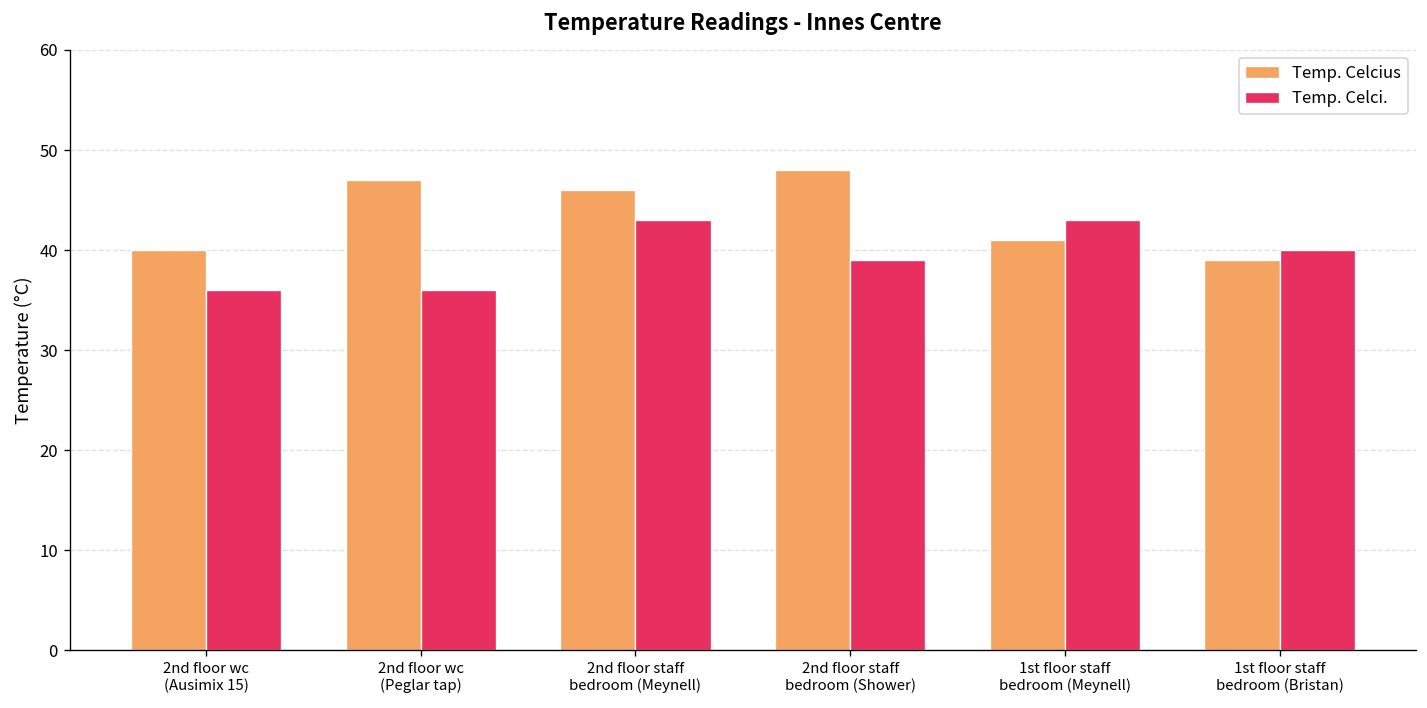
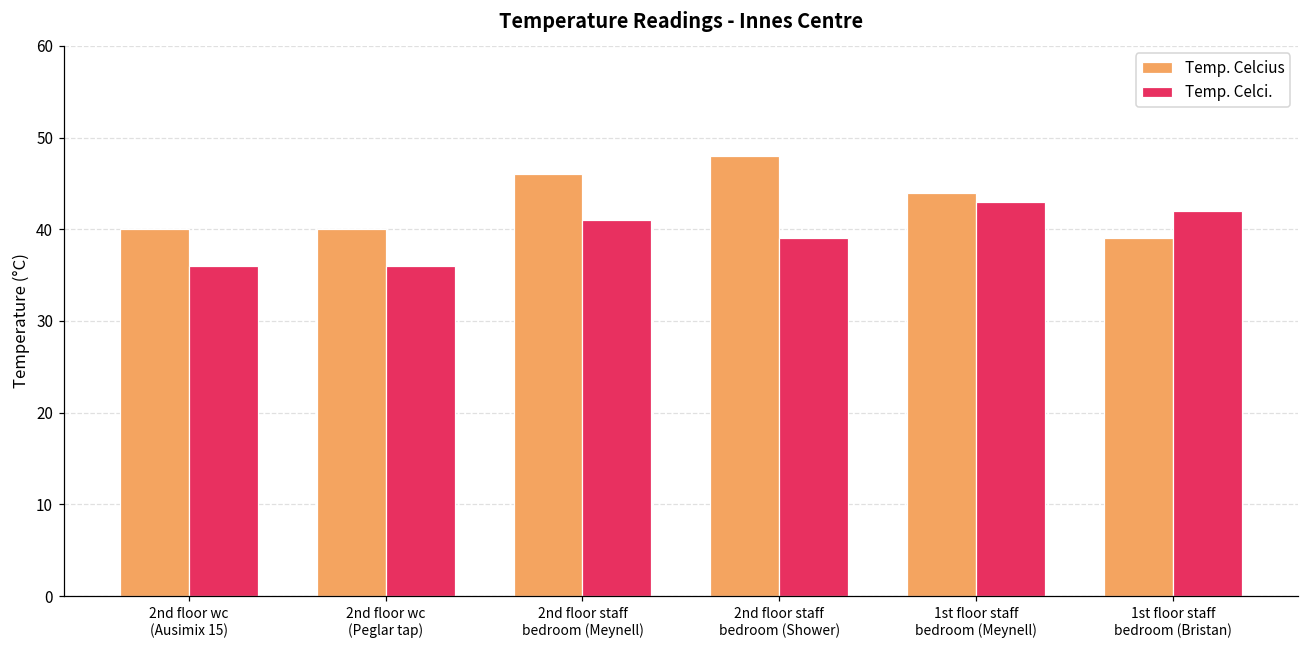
Temp. Celcius, 2nd floor wc (Peglar tap): 47 -> 40
Temp. Celci., 2nd floor staff bedroom (Meynell): 43 -> 41
Temp. Celcius, 1st floor staff bedroom (Meynell): 41 -> 44
Temp. Celci., 1st floor staff bedroom (Bristan): 40 -> 42
